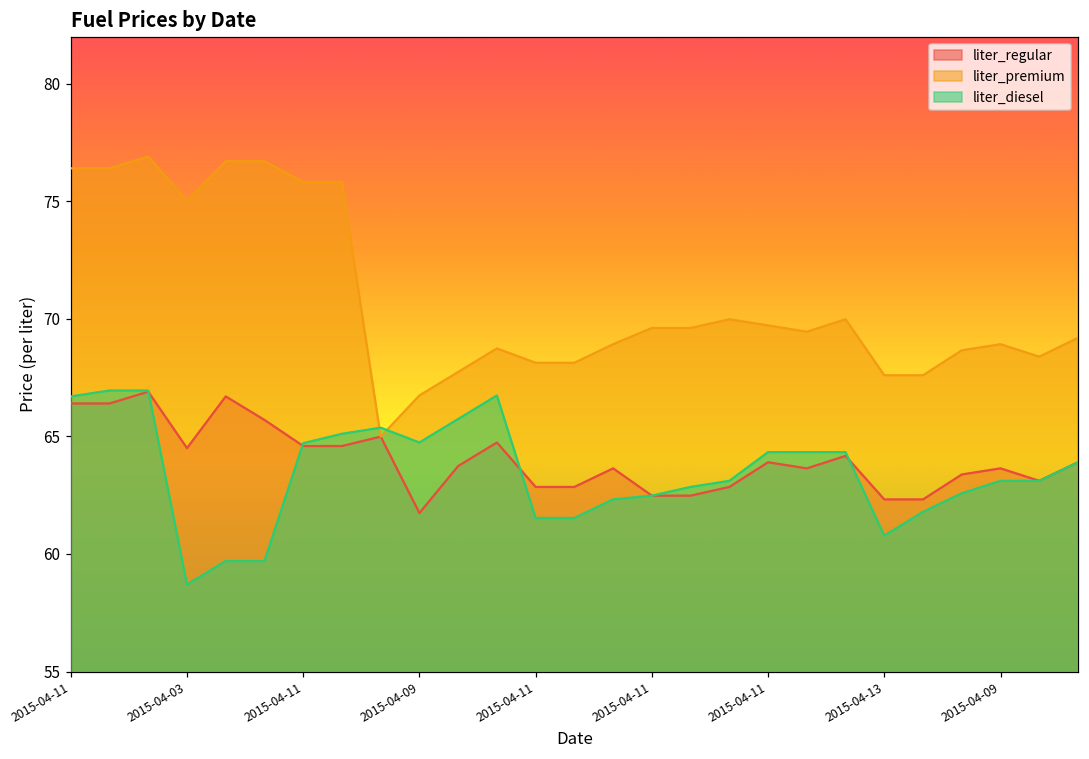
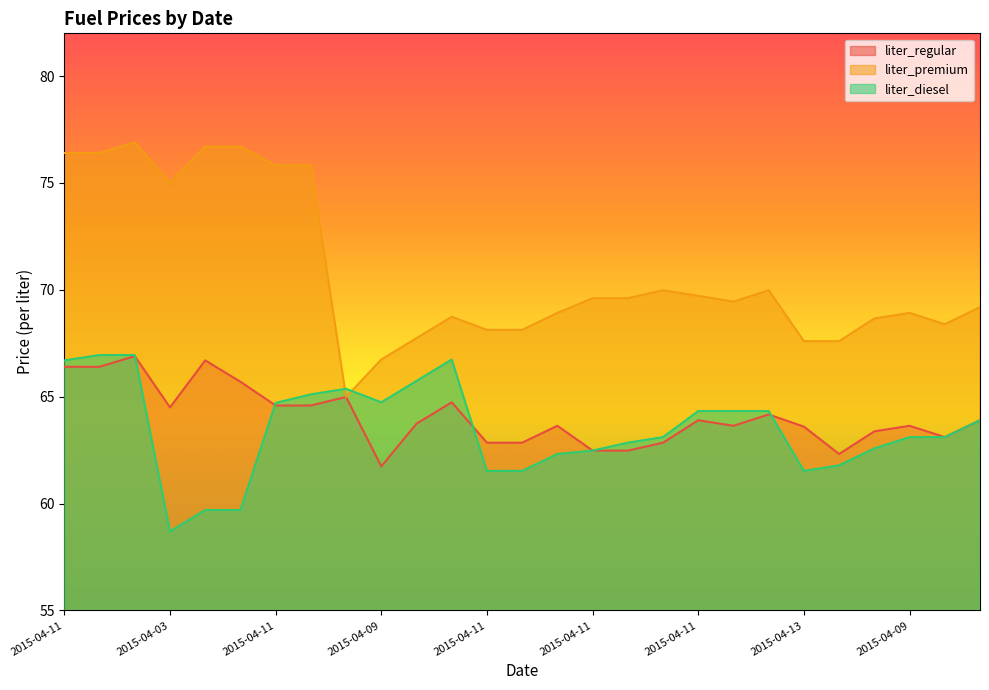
liter_regular, 2015-04-13: 62.3 -> 63.6
liter_diesel, 2015-04-13: 60.8 -> 61.5
